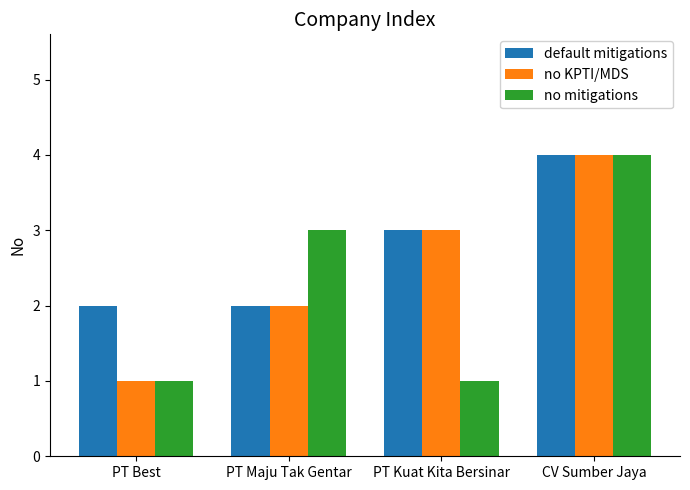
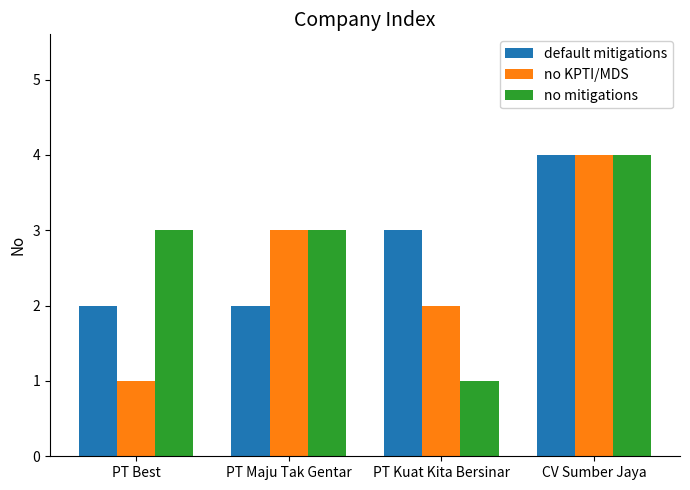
no mitigations, PT Best: 1 -> 3
no KPTI/MDS, PT Maju Tak Gentar: 2 -> 3
no KPTI/MDS, PT Kuat Kita Bersinar: 3 -> 2
